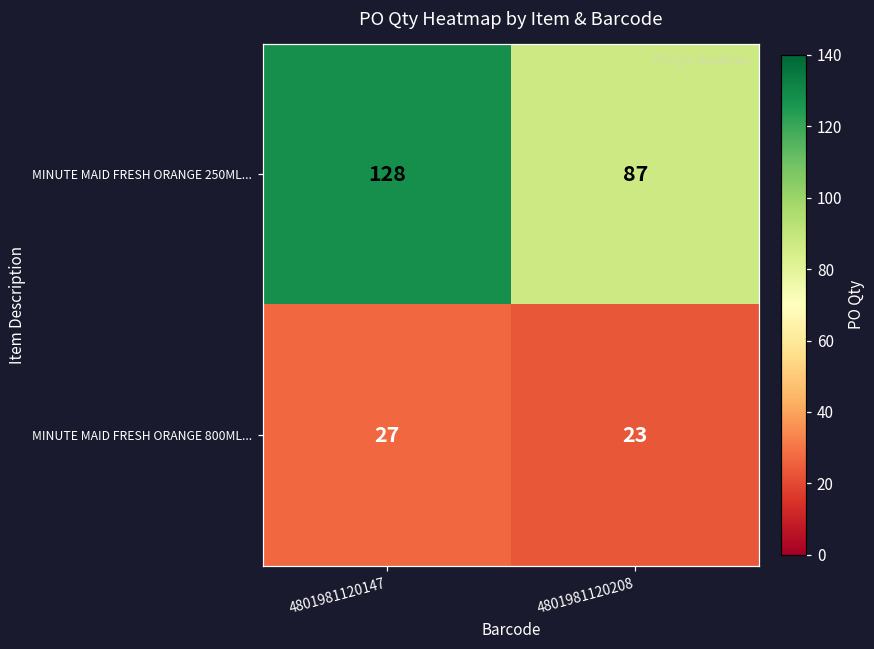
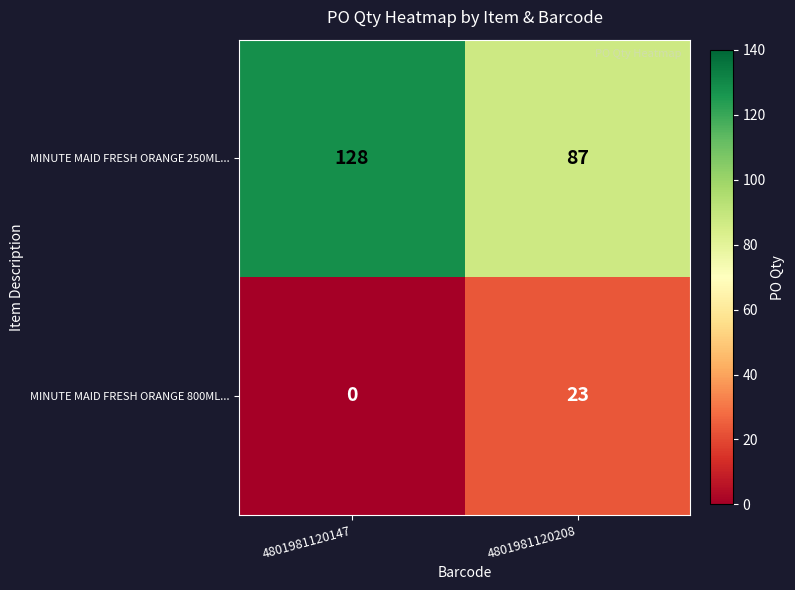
MINUTE MAID FRESH ORANGE 800ML..., 4801981120147: 27 -> 0
